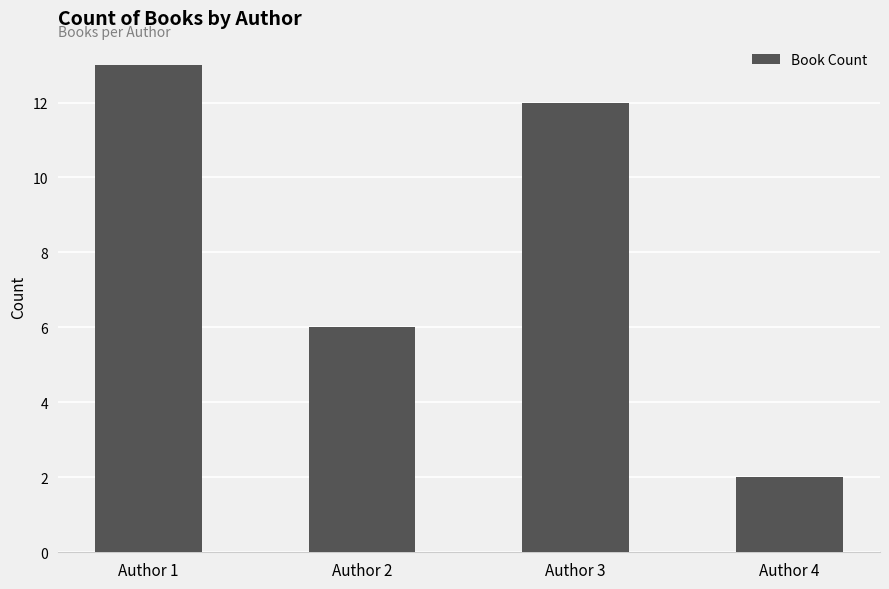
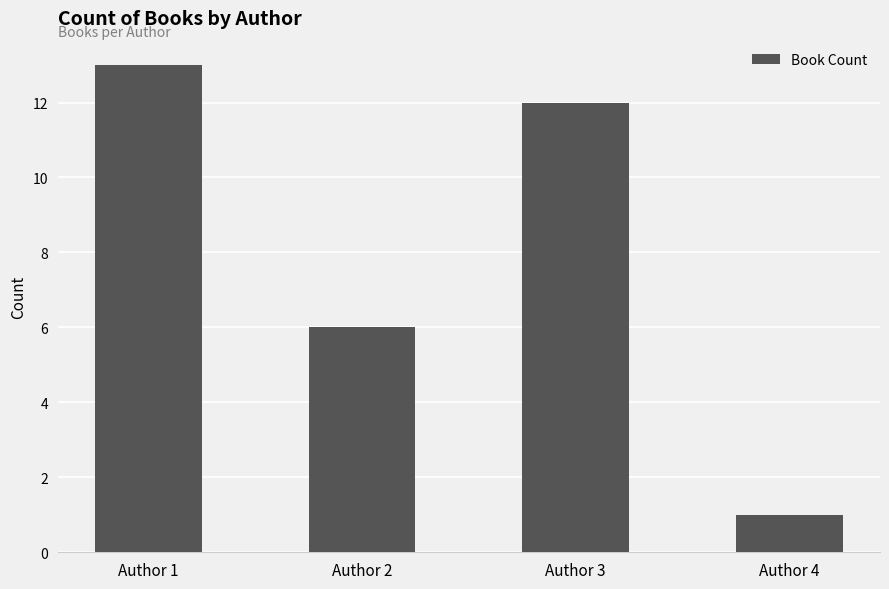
Author 4: 2 -> 1
